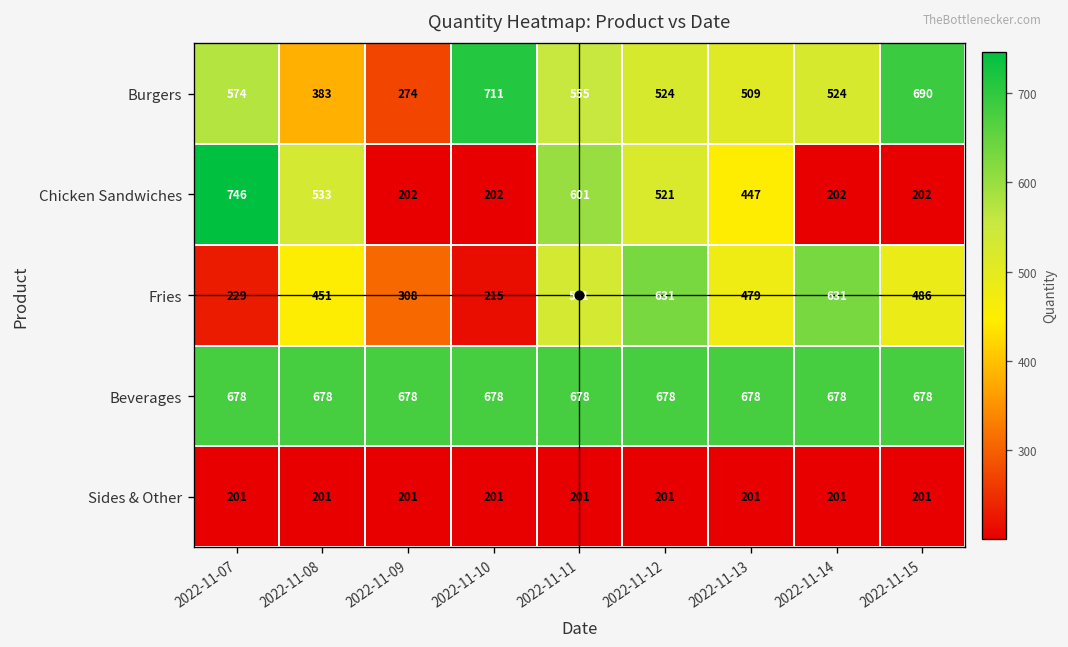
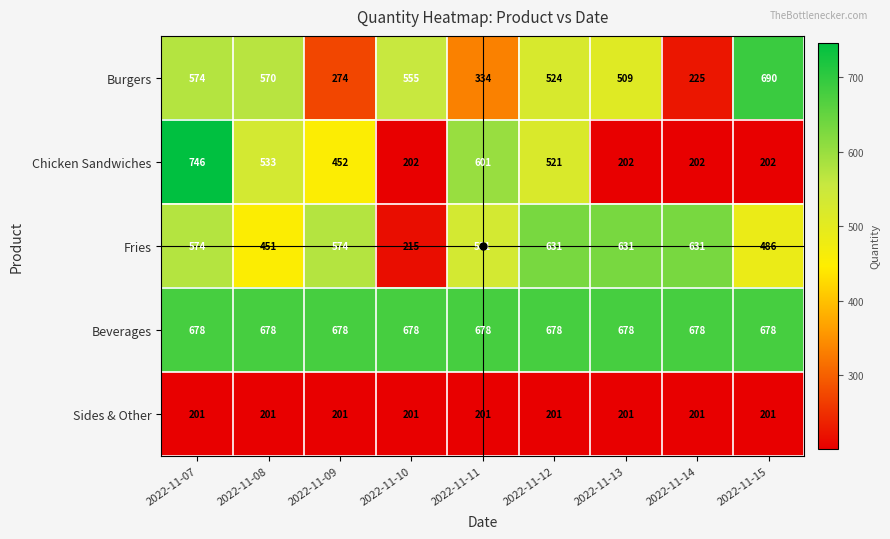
Burgers, 2022-11-08: 383 -> 570
Burgers, 2022-11-10: 711 -> 555
Burgers, 2022-11-11: 555 -> 334
Burgers, 2022-11-14: 524 -> 225
Chicken Sandwiches, 2022-11-09: 202 -> 452
Chicken Sandwiches, 2022-11-13: 447 -> 202
Fries, 2022-11-07: 229 -> 574
Fries, 2022-11-09: 308 -> 574
Fries, 2022-11-13: 479 -> 631
